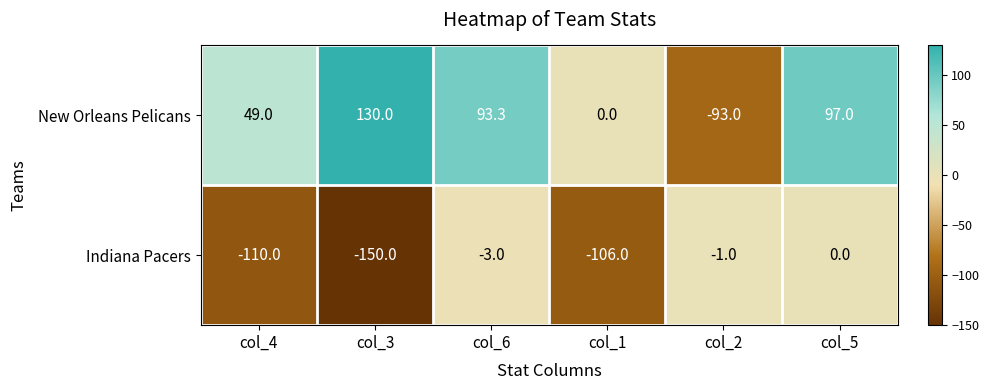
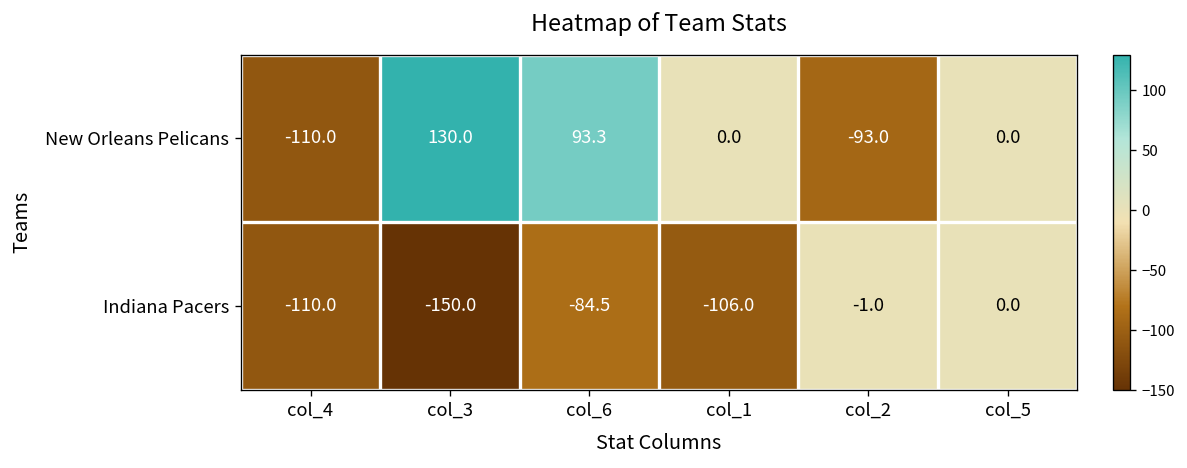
New Orleans Pelicans, col_4: 49.0 -> -110.0
New Orleans Pelicans, col_5: 97.0 -> 0.0
Indiana Pacers, col_6: -3.0 -> -84.5
